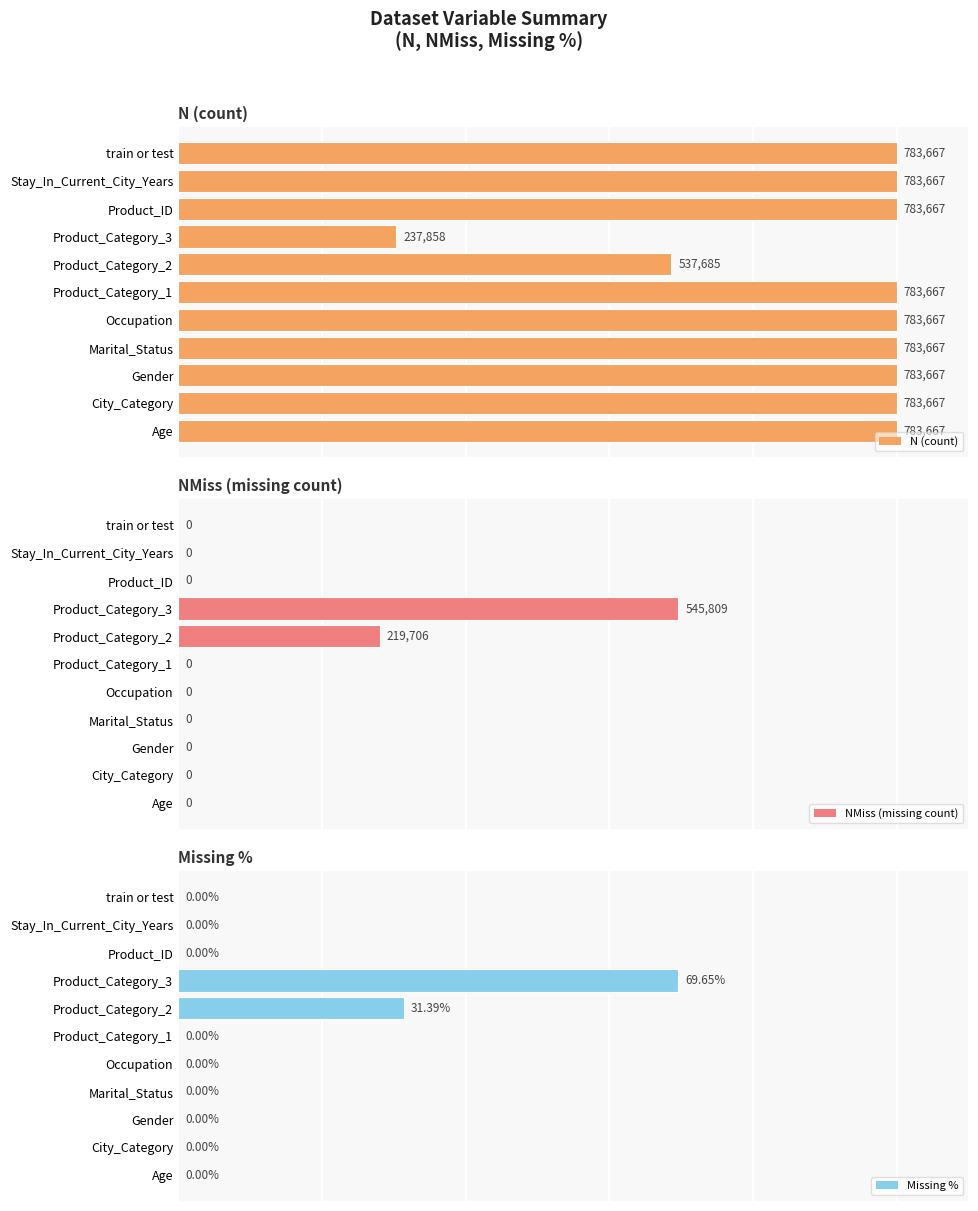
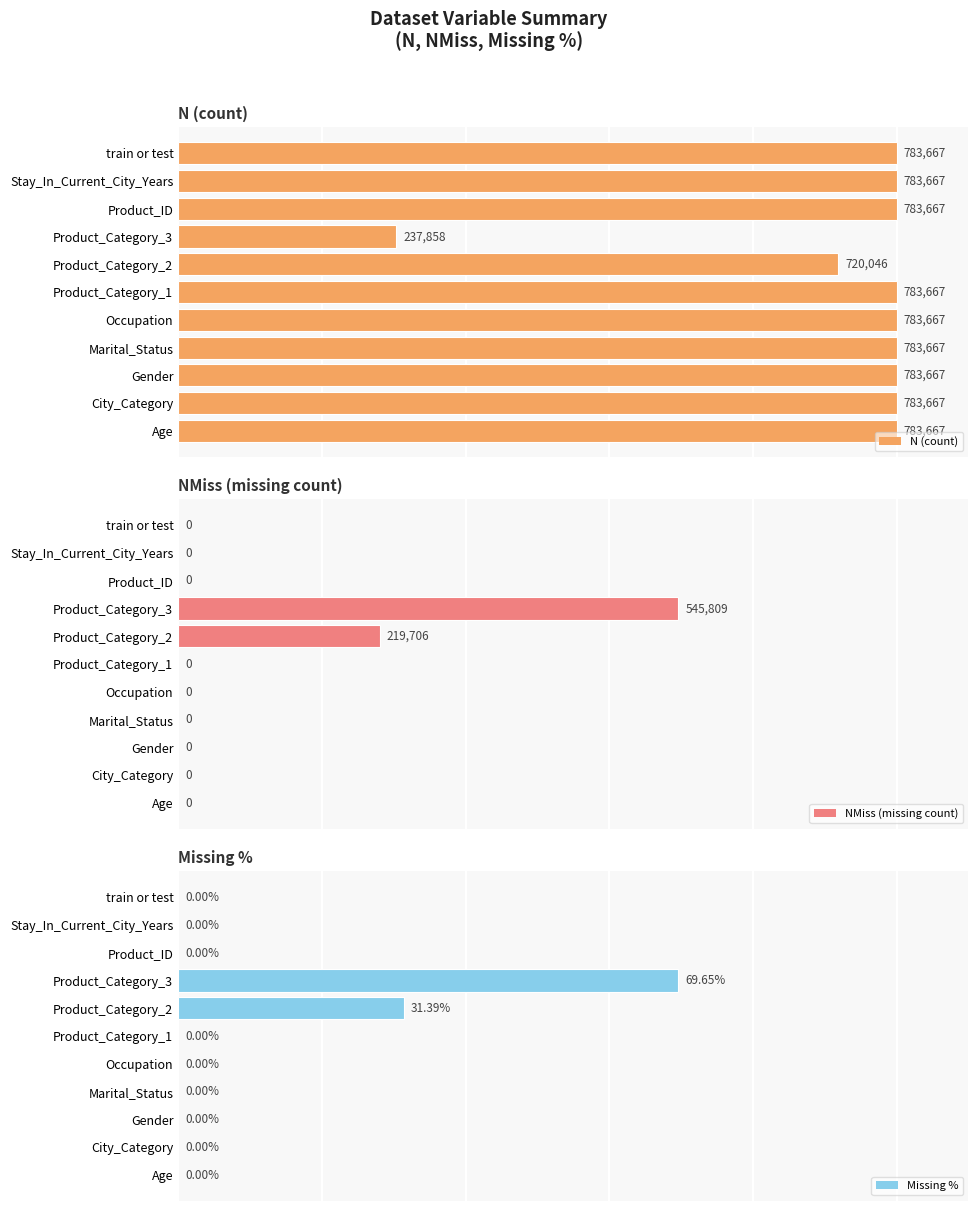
N (count), Product_Category_2: 537,685 -> 720,046
